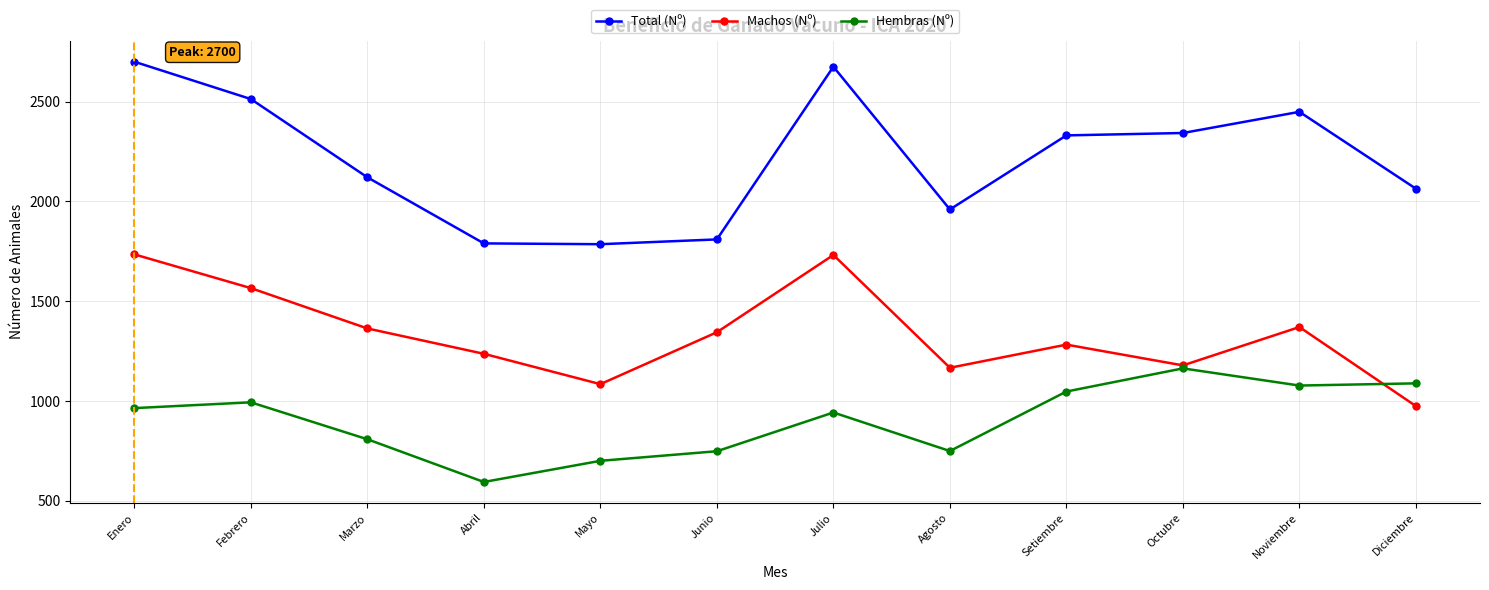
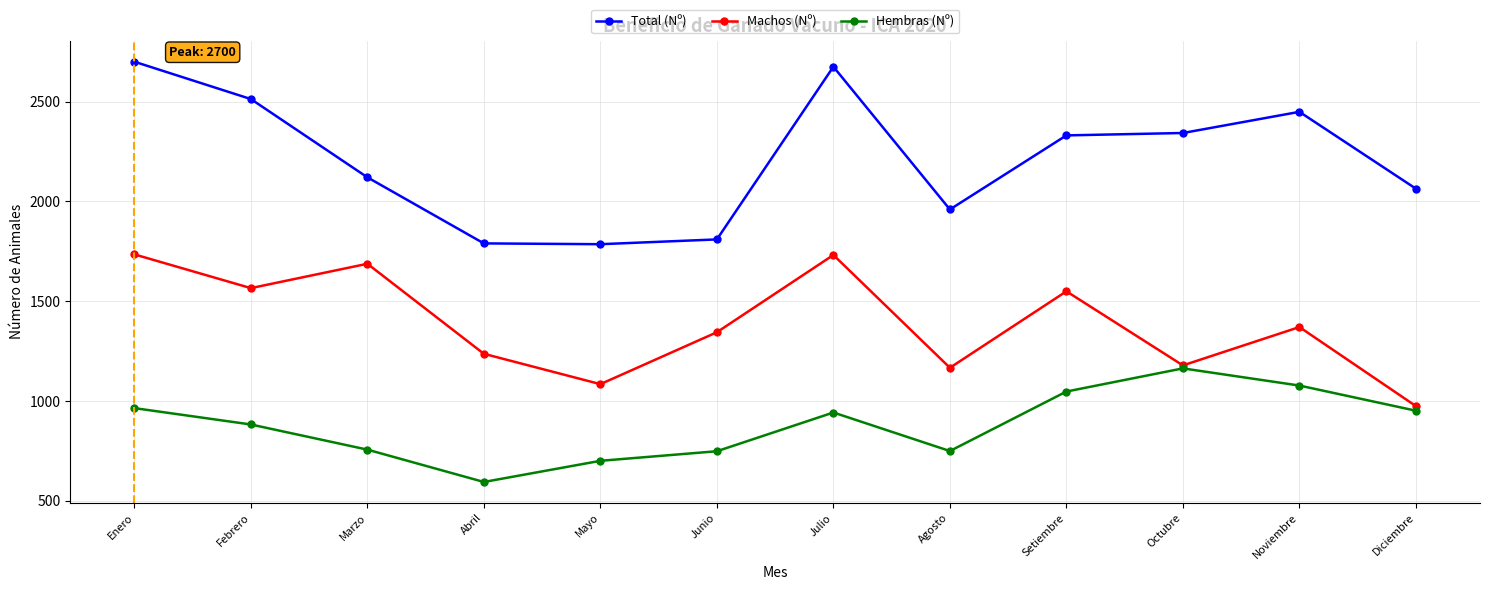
Hembras (Nº), Febrero: 990 -> 880
Machos (Nº), Marzo: 1360 -> 1690
Hembras (Nº), Marzo: 810 -> 760
Machos (Nº), Setiembre: 1280 -> 1550
Hembras (Nº), Diciembre: 1090 -> 950
